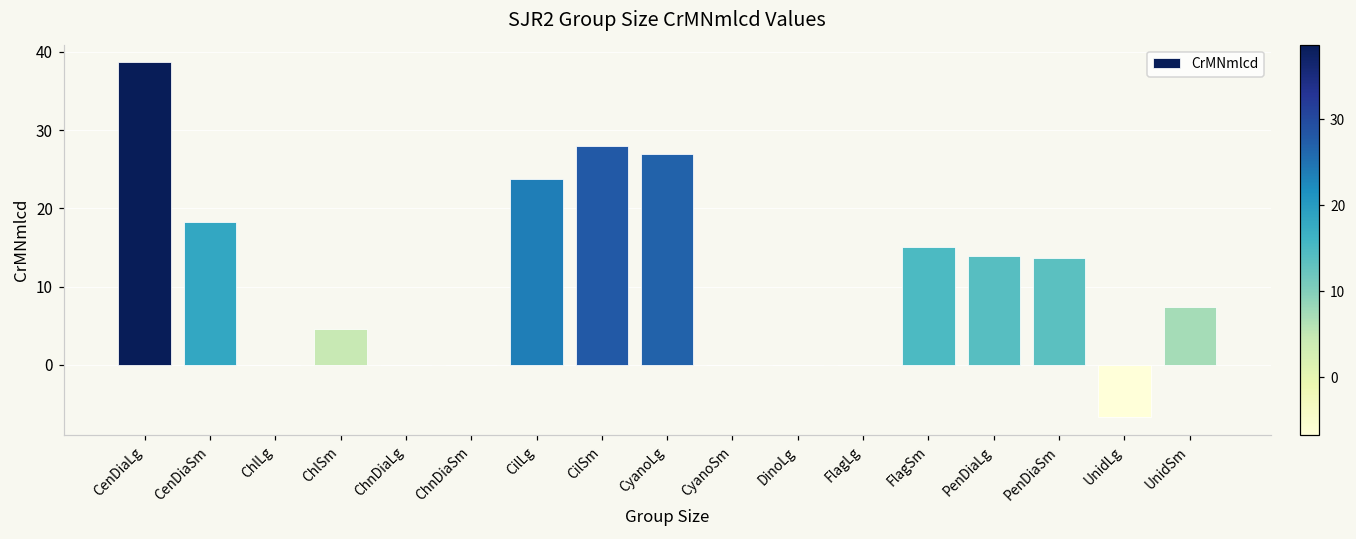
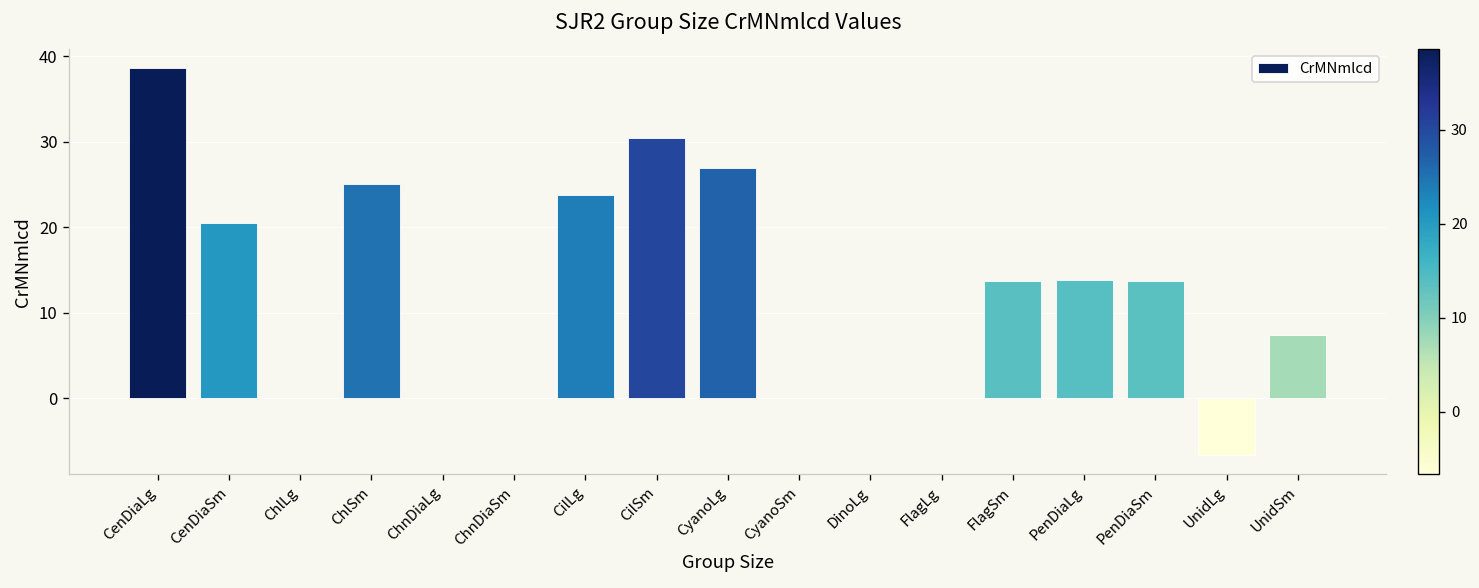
CenDiaSm: 18 -> 20
ChlSm: 5 -> 25
CilSm: 28 -> 30
FlagSm: 15 -> 14
